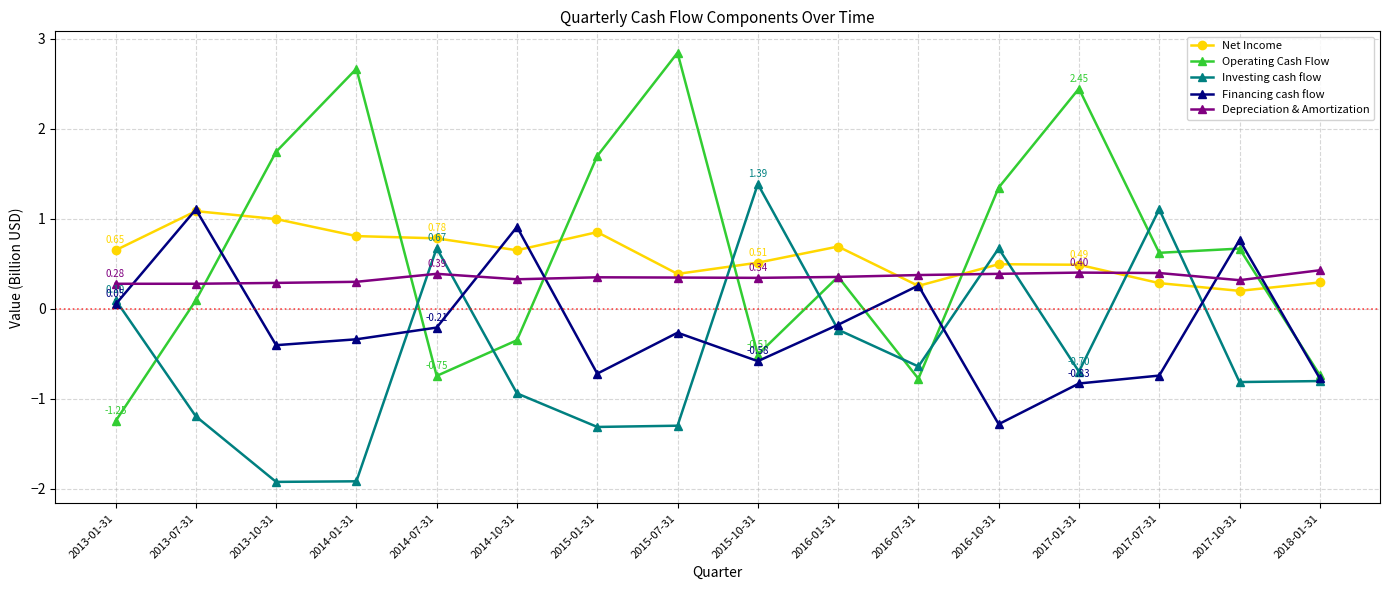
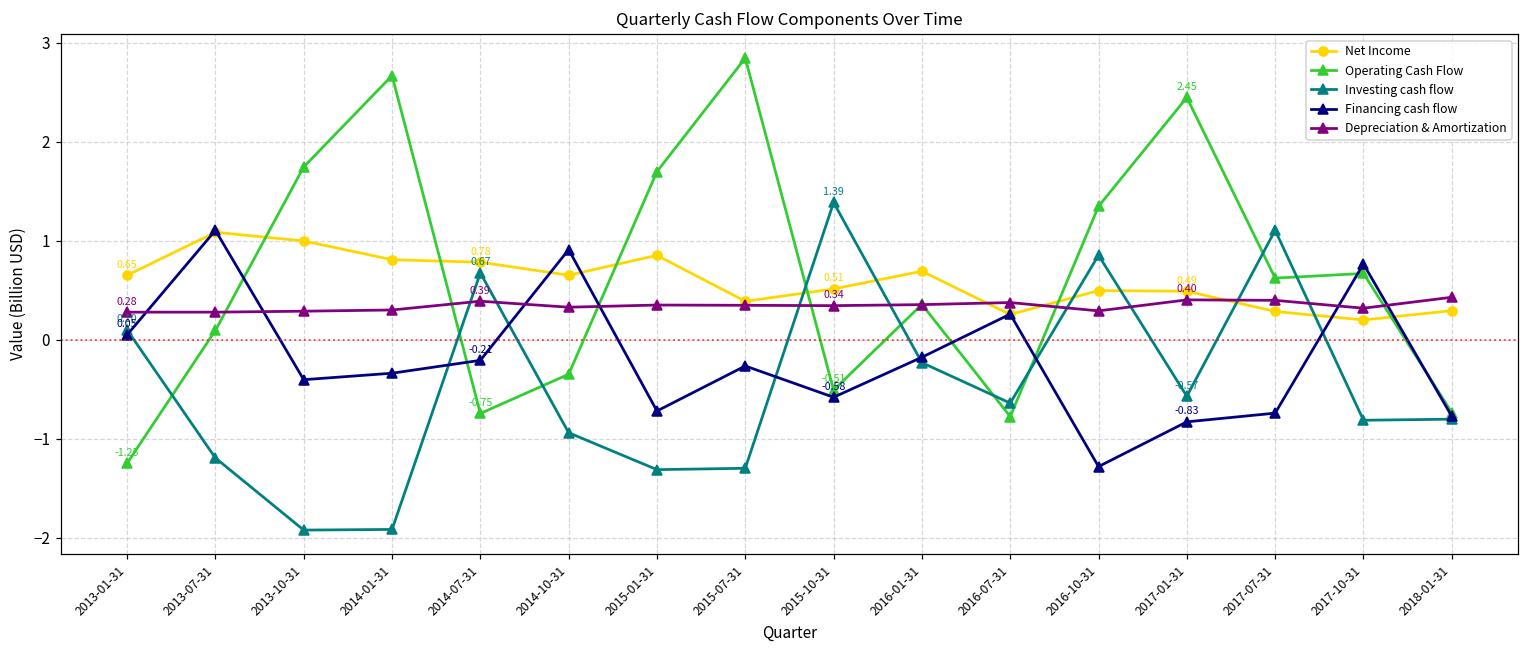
Investing cash flow, 2016-10-31: 0.7 -> 0.9
Depreciation & Amortization, 2016-10-31: 0.4 -> 0.3
Investing cash flow, 2017-01-31: -0.70 -> -0.57
